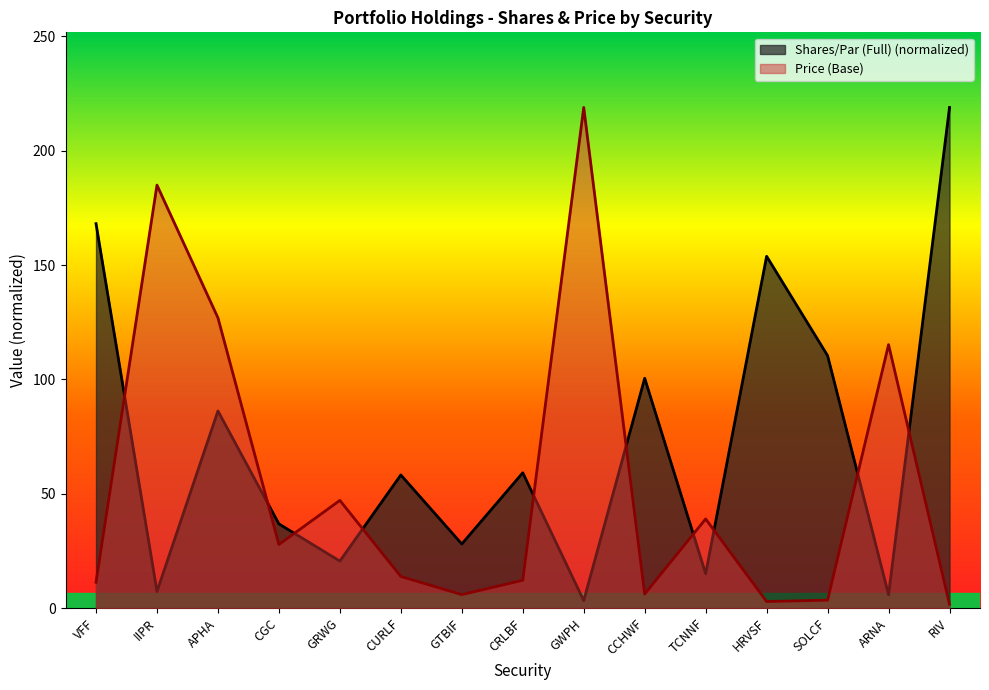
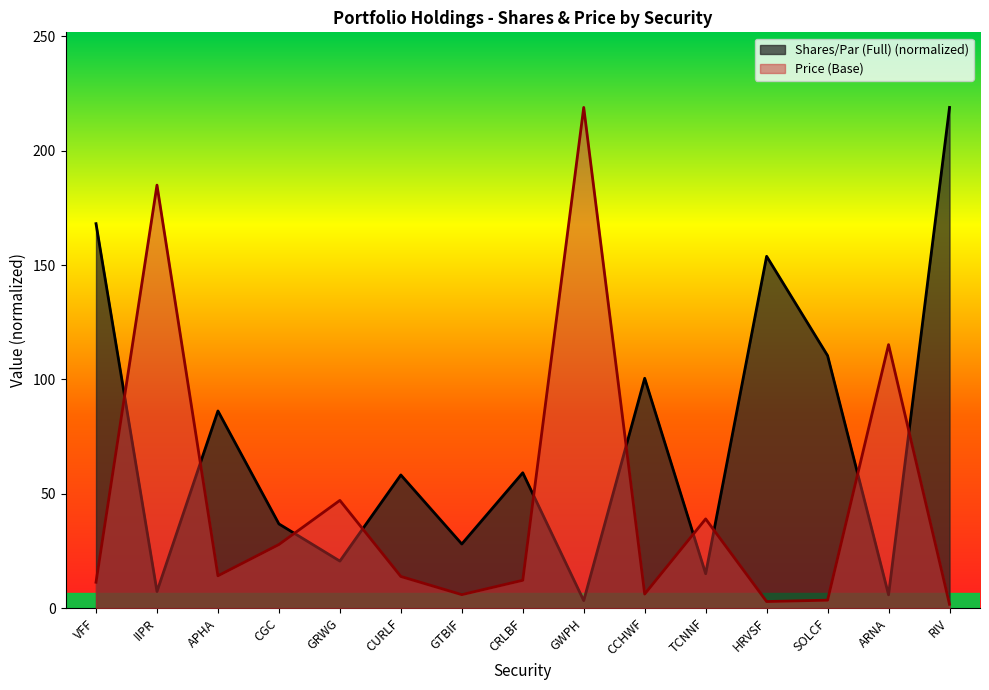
Price (Base), APHA: 127 -> 14
